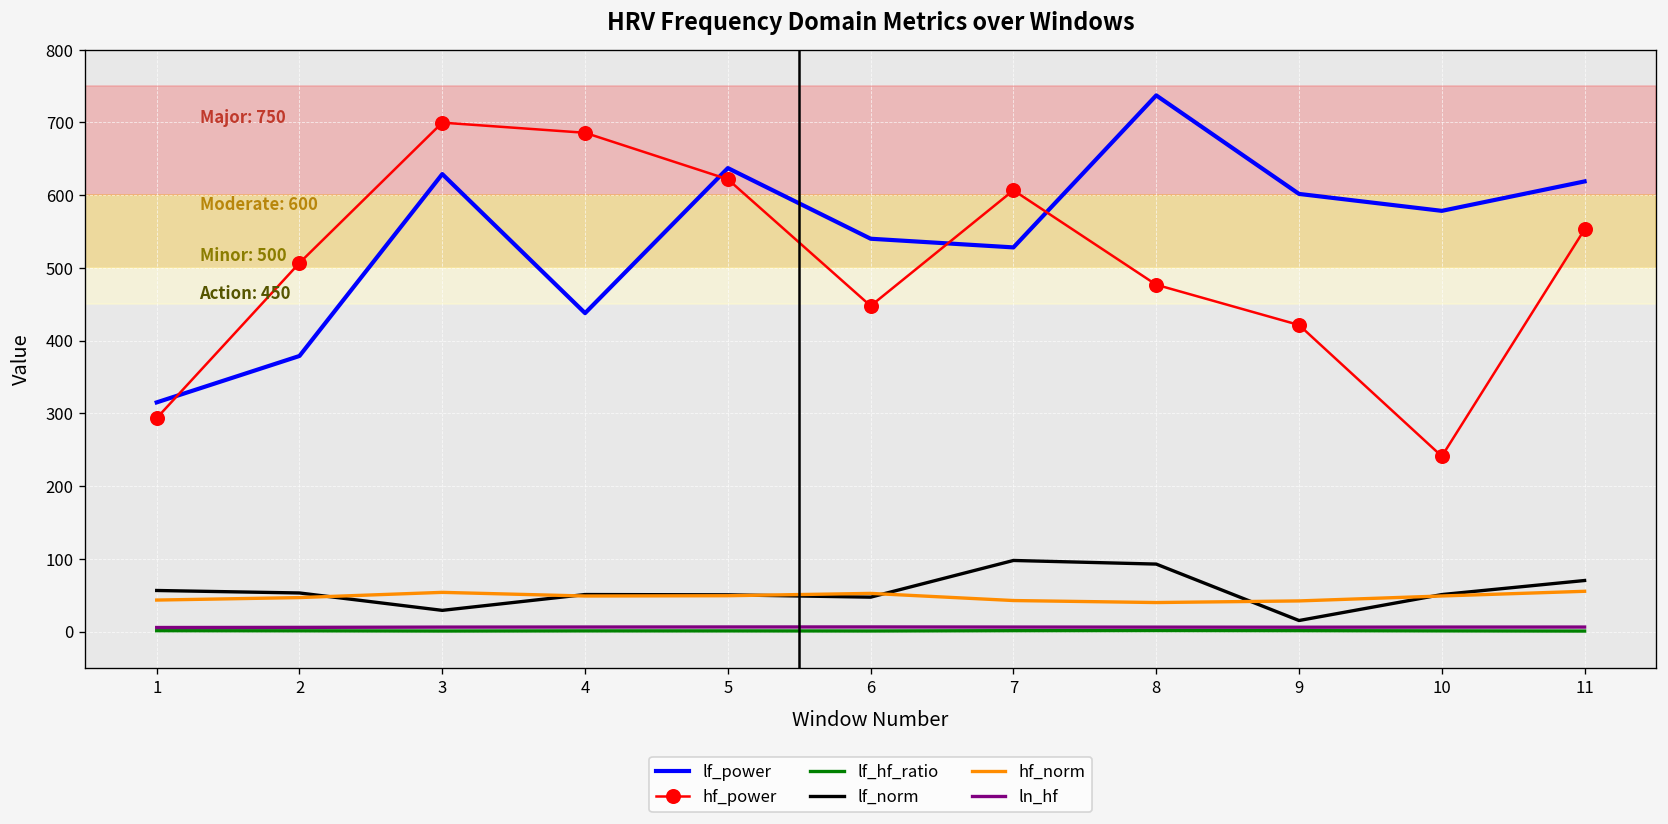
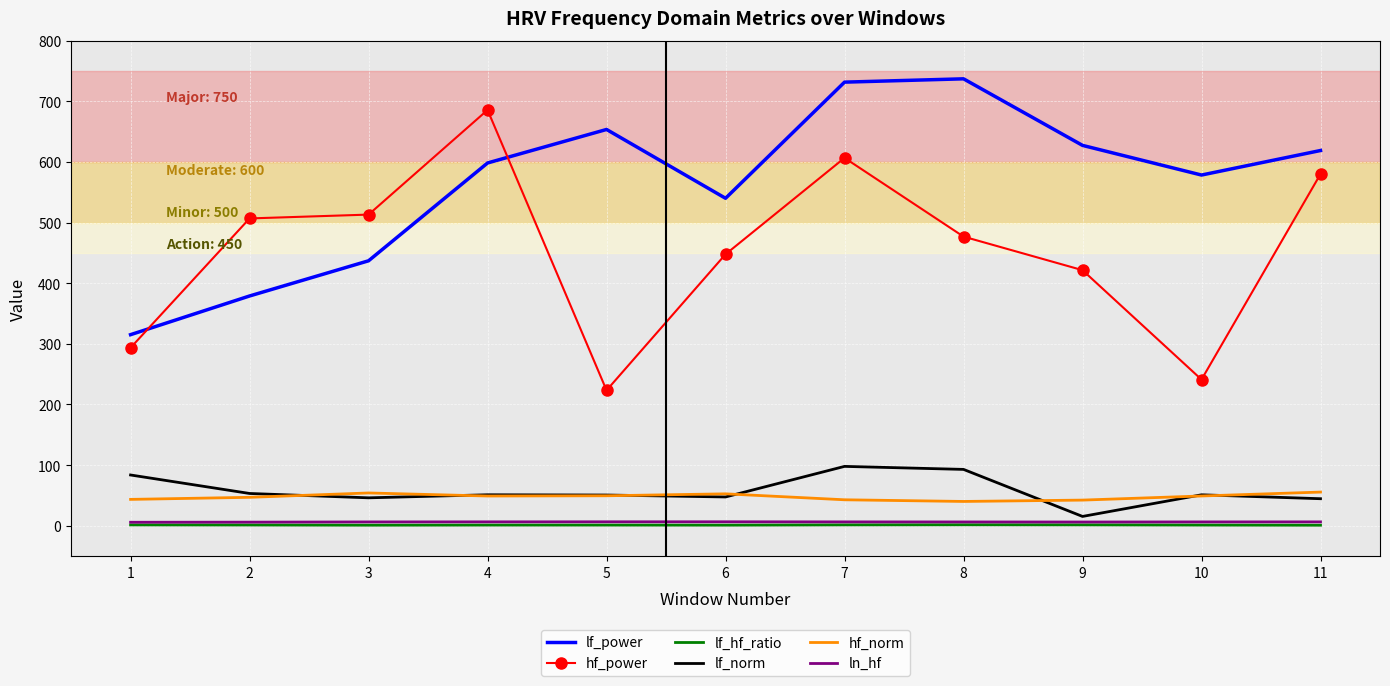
lf_norm, 1: 60 -> 80
lf_power, 3: 630 -> 440
hf_power, 3: 700 -> 510
lf_norm, 3: 30 -> 50
lf_power, 4: 440 -> 600
lf_power, 5: 640 -> 650
hf_power, 5: 620 -> 220
lf_power, 7: 530 -> 730
lf_power, 9: 600 -> 630
hf_power, 11: 550 -> 580
lf_norm, 11: 70 -> 40
